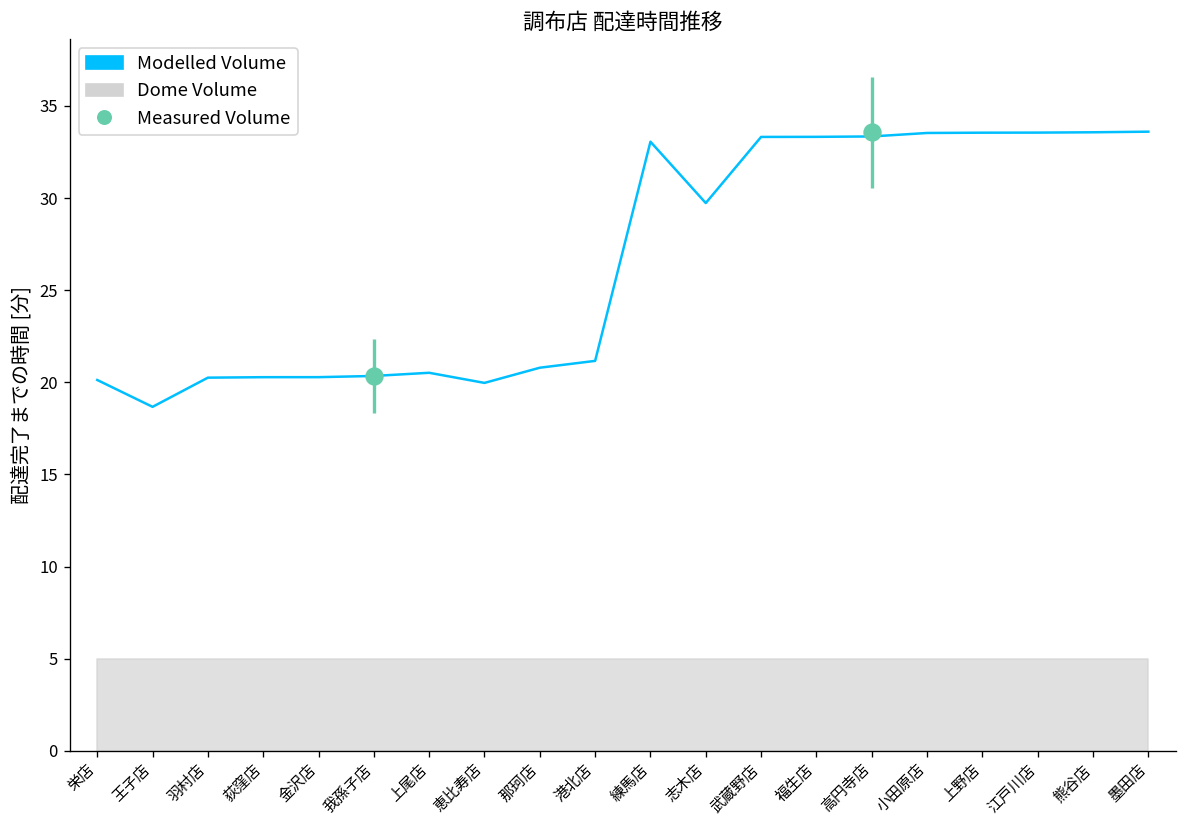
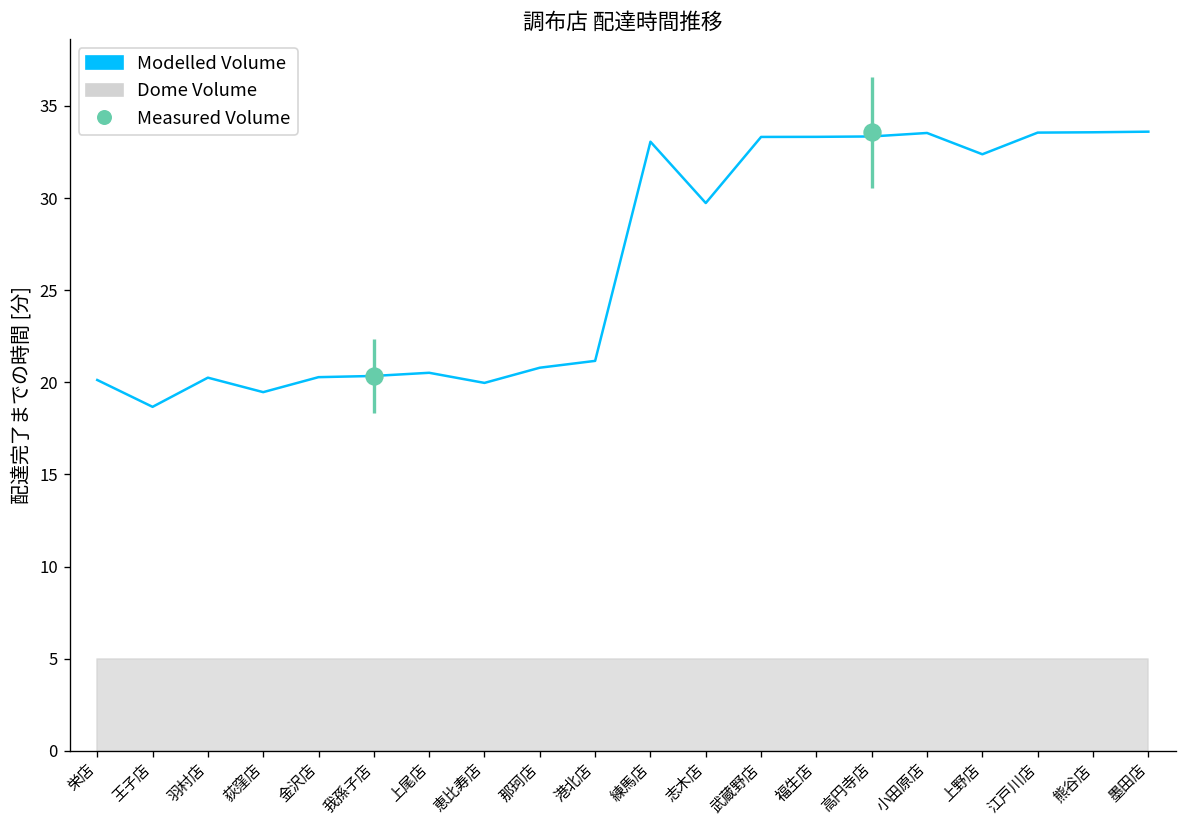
Modelled Volume, 荻窪店: 20.3 -> 19.5
Modelled Volume, 上野店: 33.5 -> 32.4
